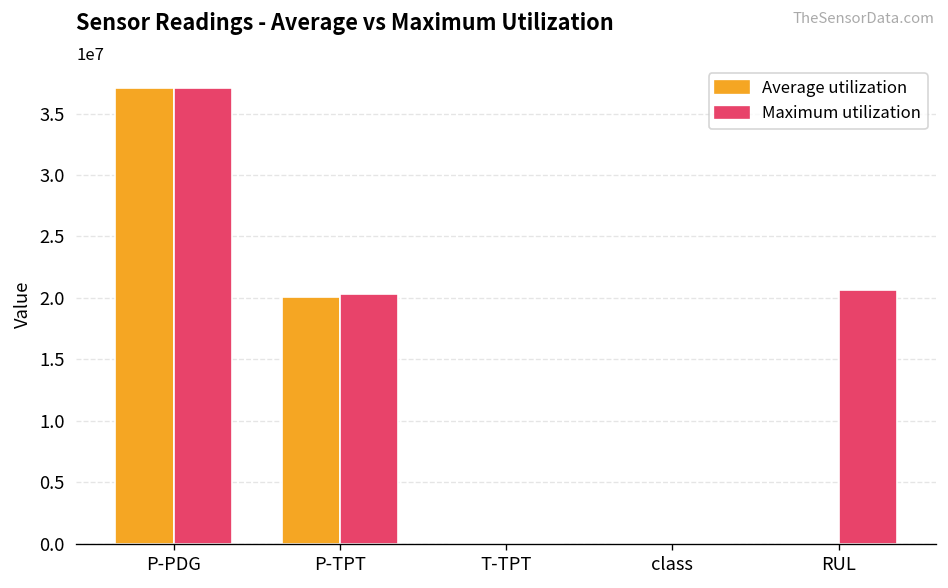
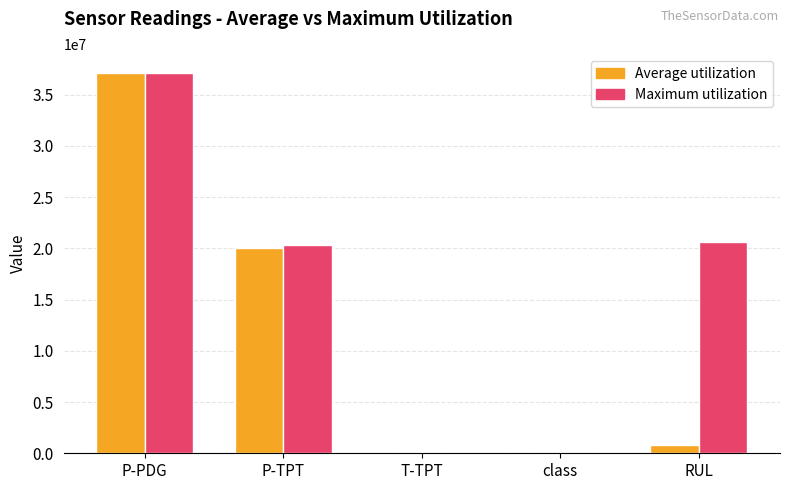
Average utilization, RUL: 0 -> 800000
